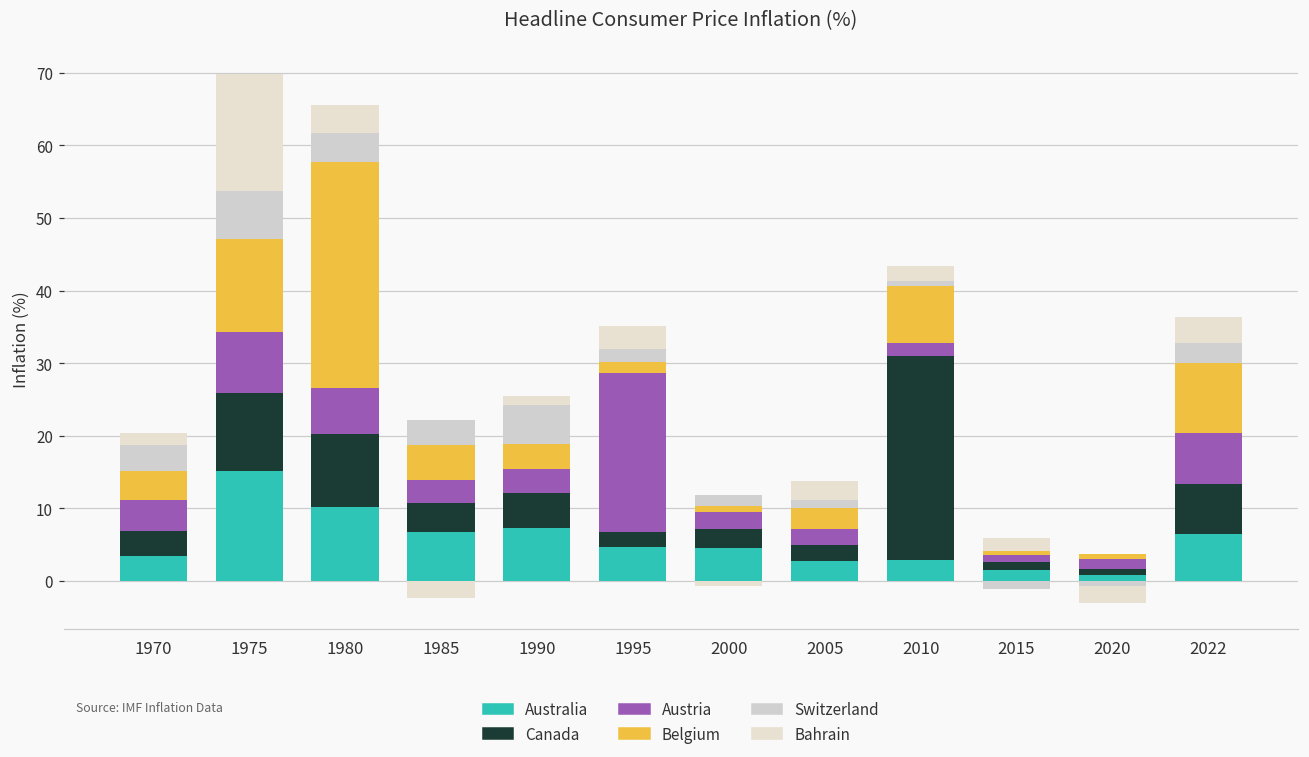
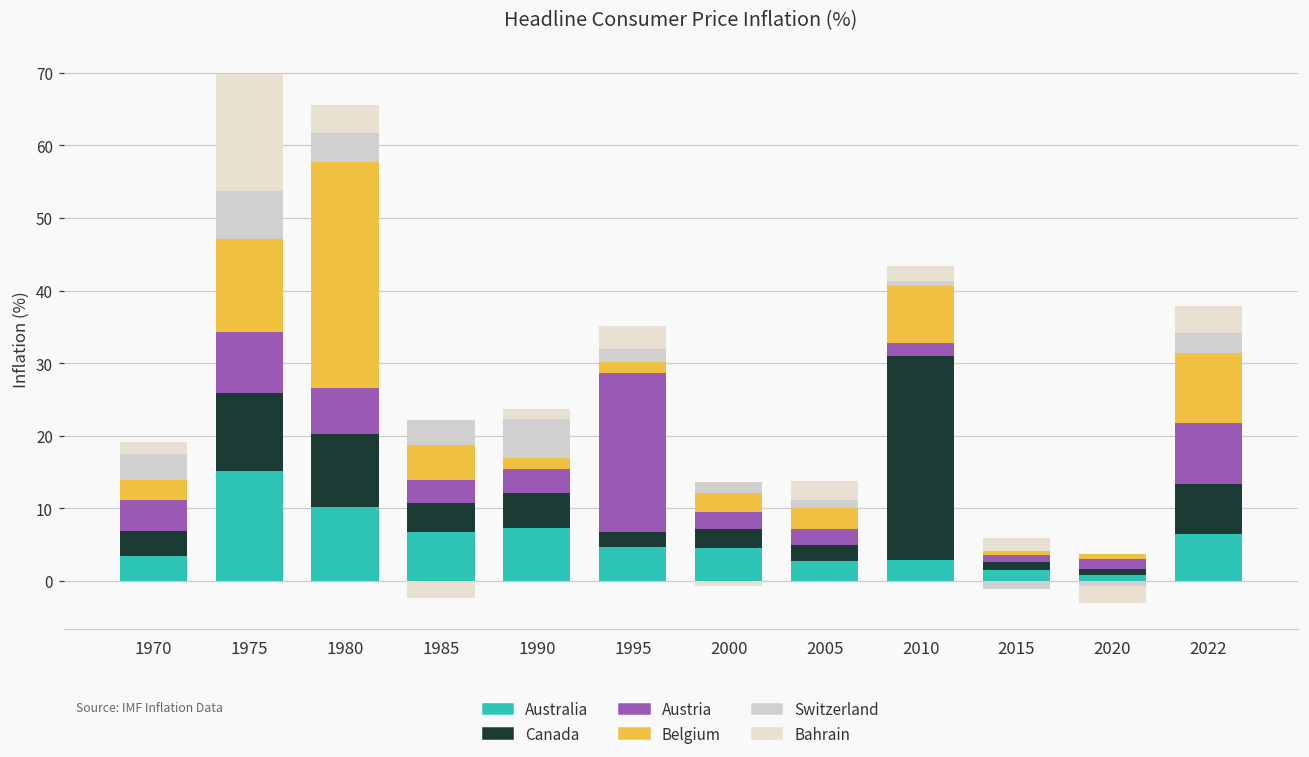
Belgium, 1970: 4 -> 3
Belgium, 1990: 3 -> 2
Belgium, 2000: 1 -> 3
Austria, 2022: 7 -> 9
